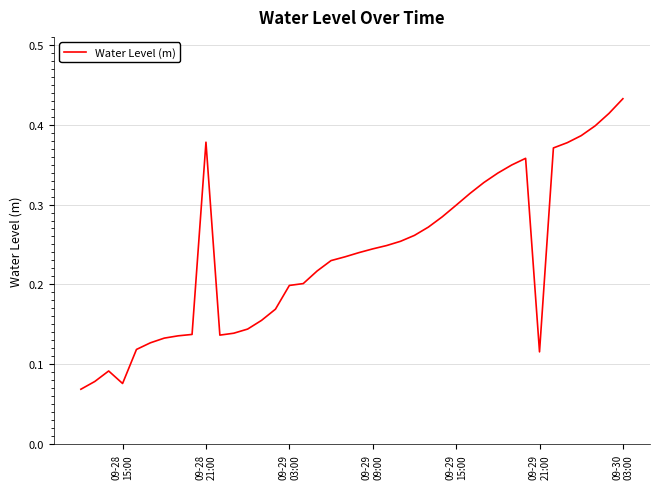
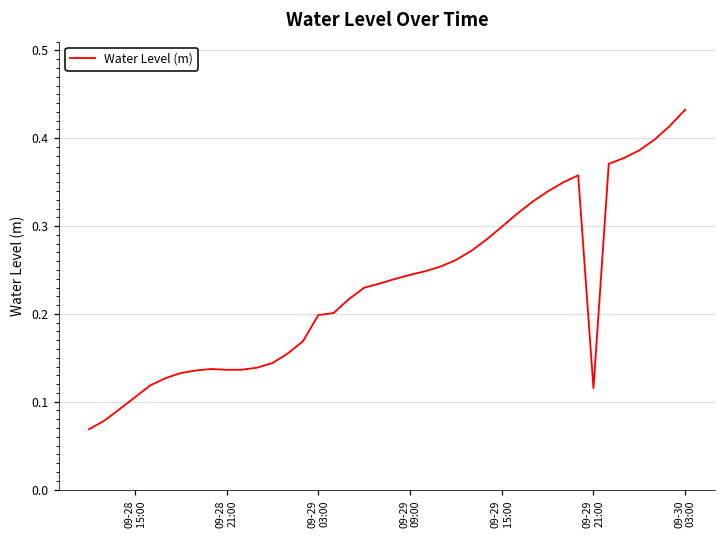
09-28 15:00: 0.08 -> 0.10
09-28 21:00: 0.38 -> 0.14
